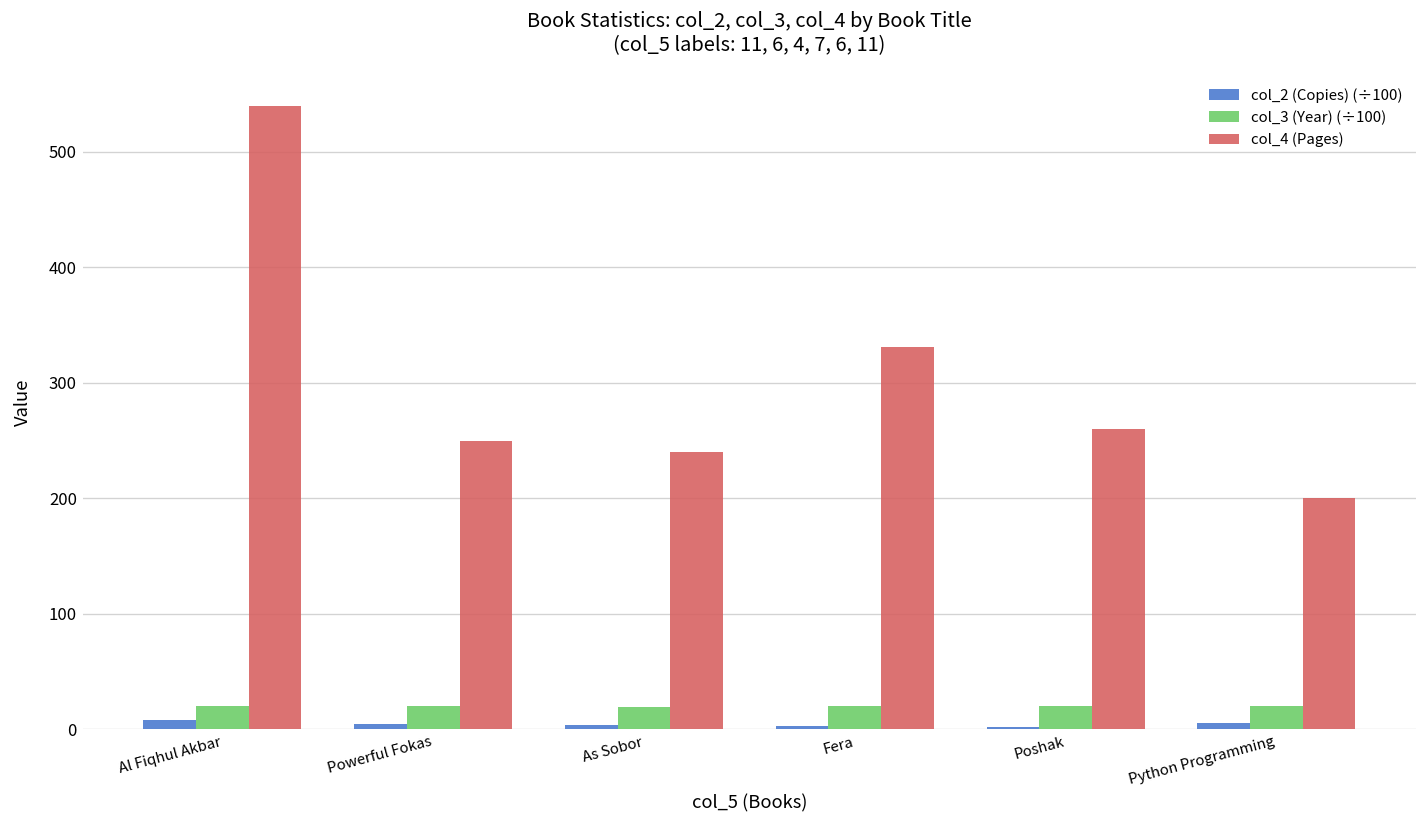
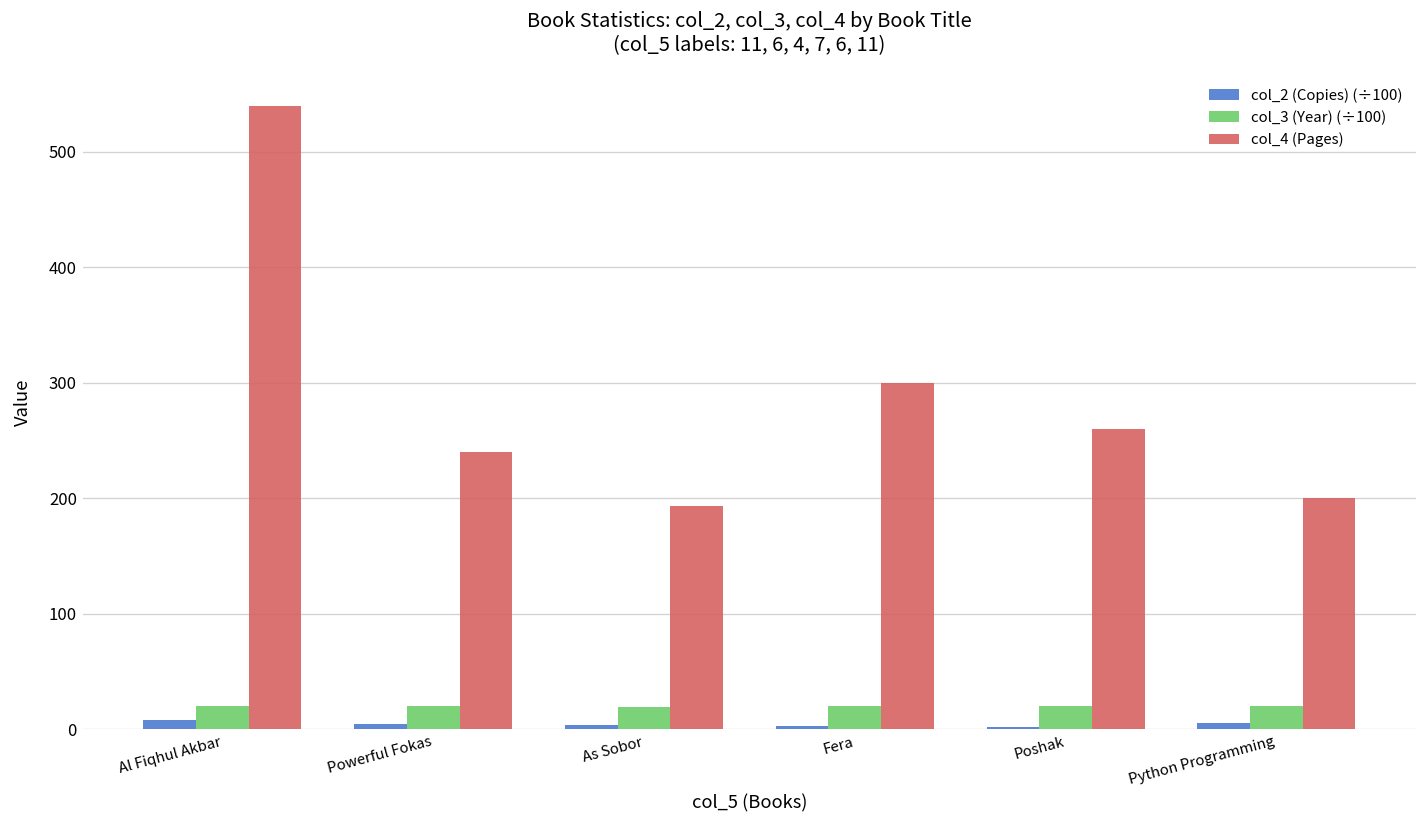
col_4 (Pages), Powerful Fokas: 250 -> 240
col_4 (Pages), As Sobor: 240 -> 190
col_4 (Pages), Fera: 330 -> 300
